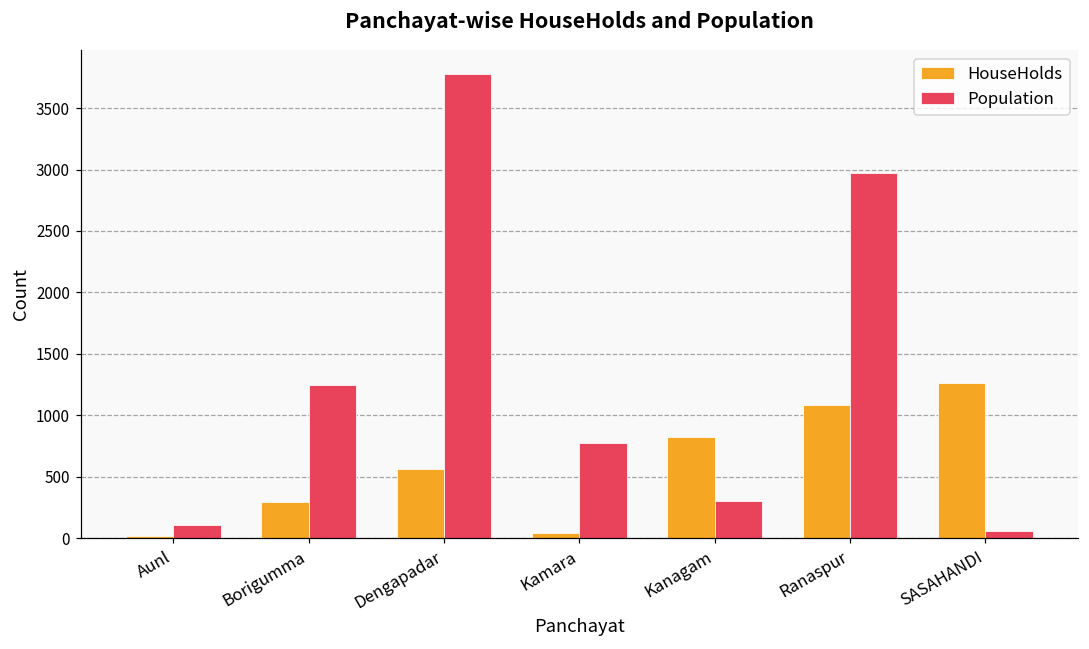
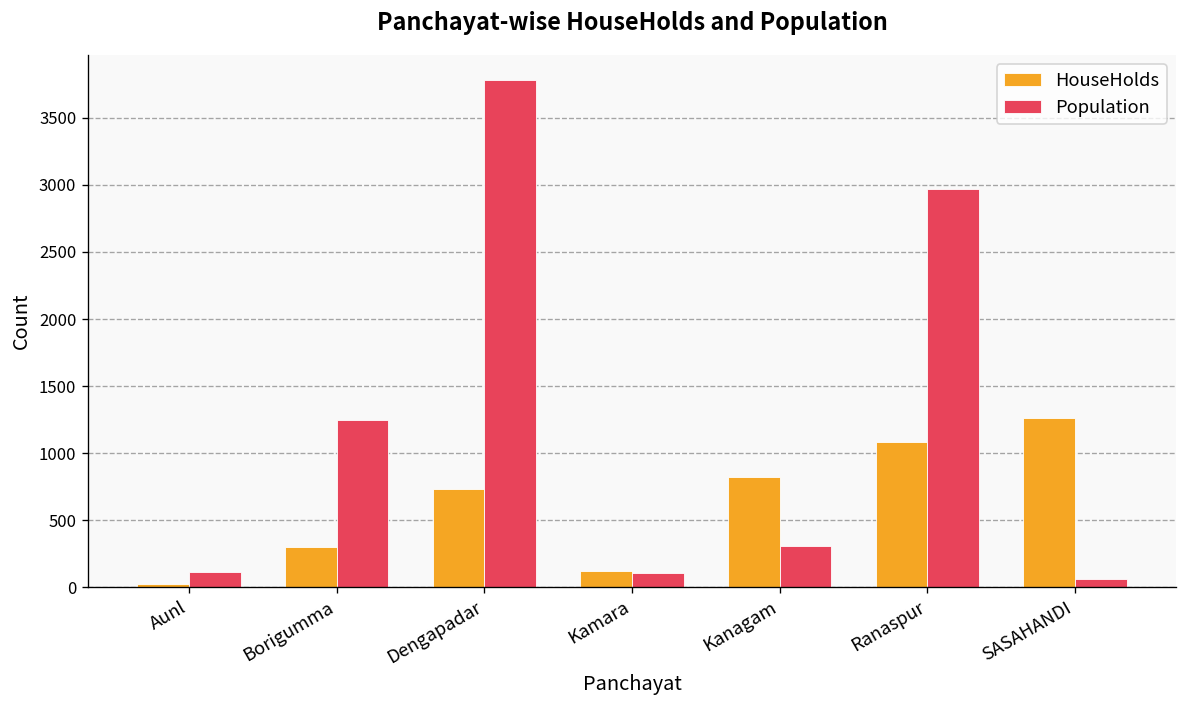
HouseHolds, Dengapadar: 560 -> 740
HouseHolds, Kamara: 40 -> 120
Population, Kamara: 770 -> 110
